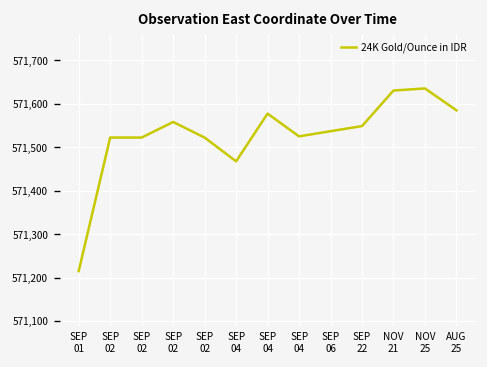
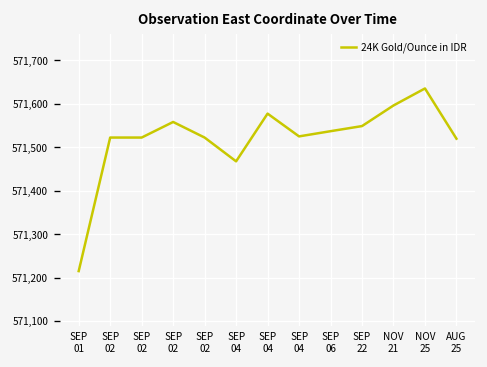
NOV 21: 571,630 -> 571,600
AUG 25: 571,590 -> 571,520
